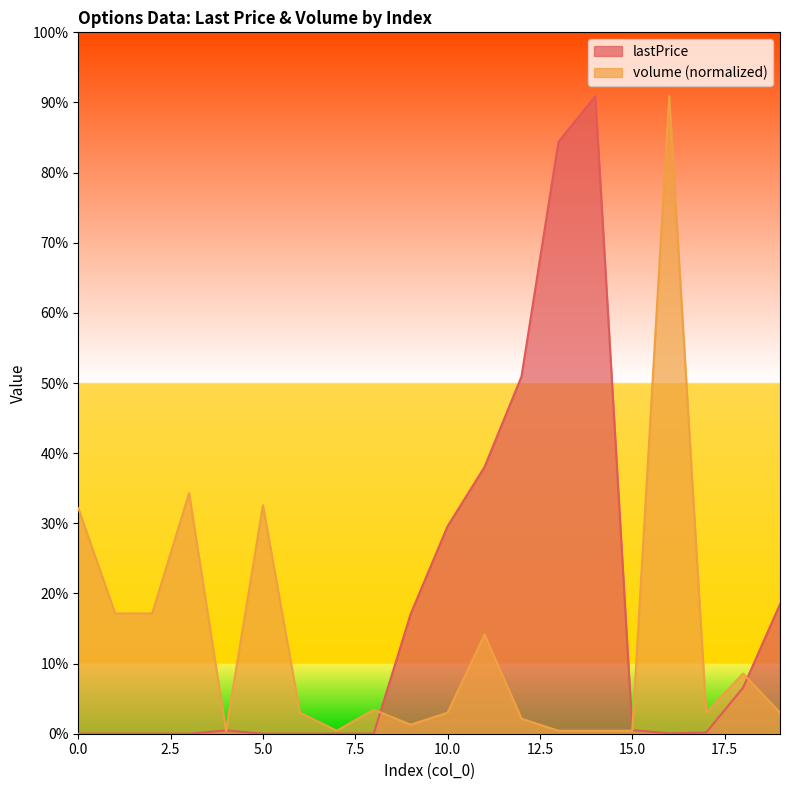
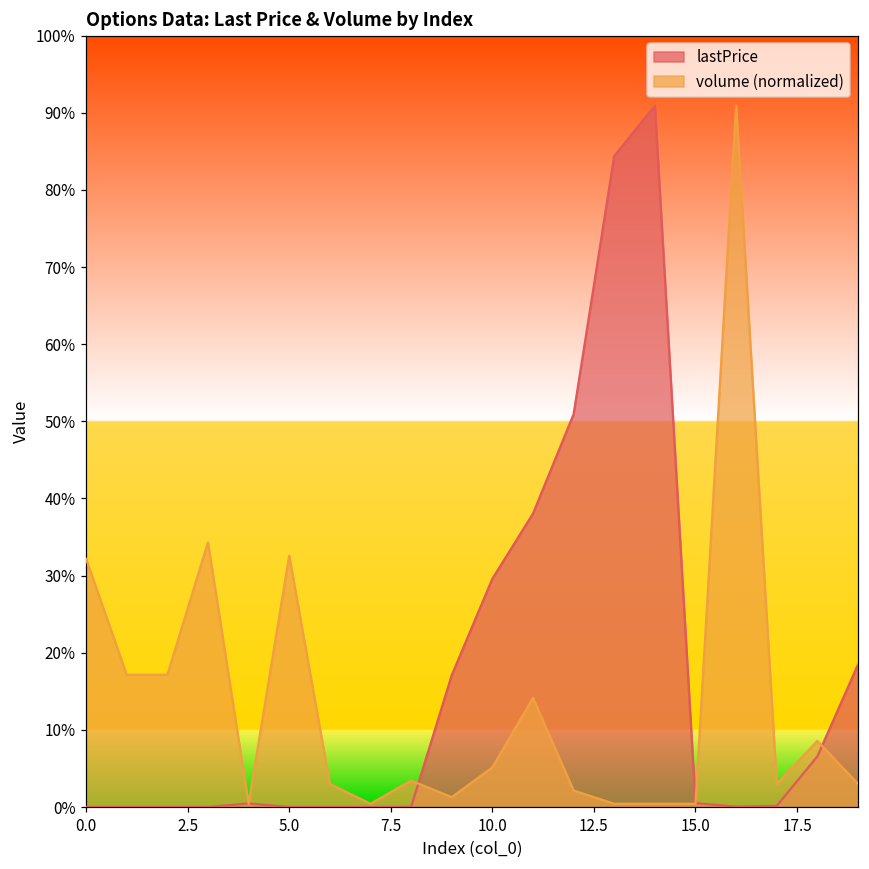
volume (normalized), 10.0: 3% -> 5%
